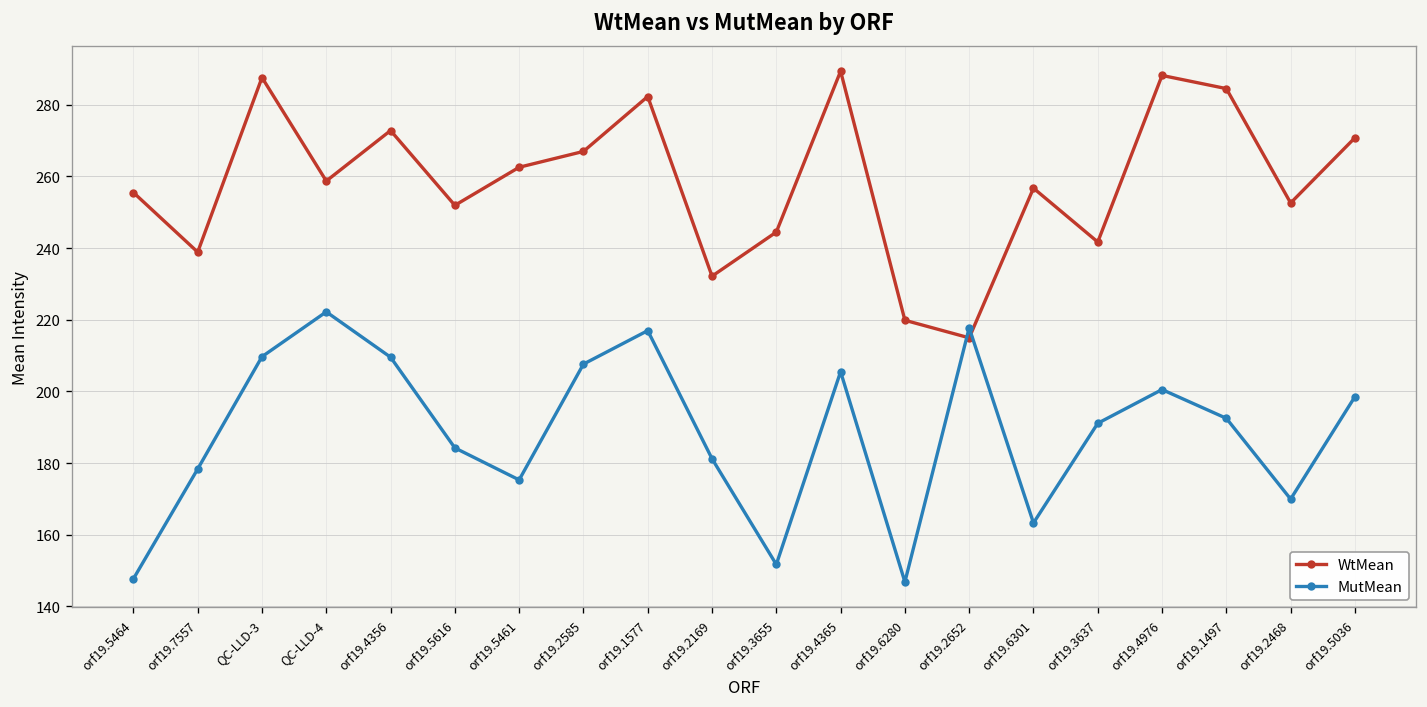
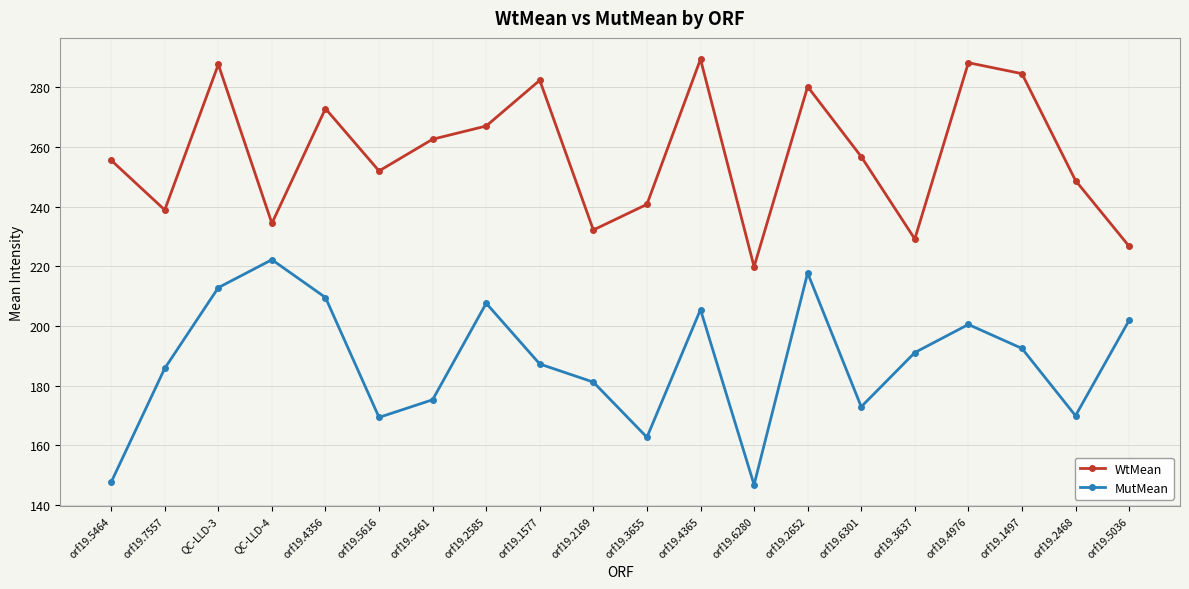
MutMean, orf19.7557: 178 -> 186
MutMean, QC-LLD-3: 210 -> 213
WtMean, QC-LLD-4: 259 -> 234
MutMean, orf19.5616: 184 -> 169
MutMean, orf19.1577: 217 -> 187
WtMean, orf19.3655: 244 -> 241
MutMean, orf19.3655: 152 -> 163
WtMean, orf19.2652: 215 -> 280
MutMean, orf19.6301: 163 -> 173
WtMean, orf19.3637: 242 -> 229
WtMean, orf19.2468: 253 -> 249
WtMean, orf19.5036: 271 -> 227
MutMean, orf19.5036: 199 -> 202
